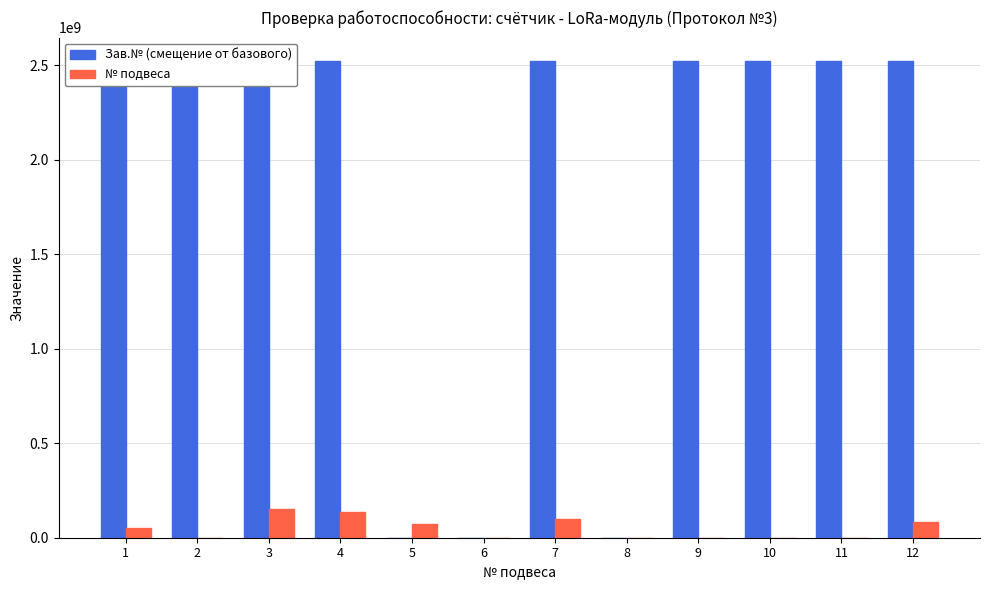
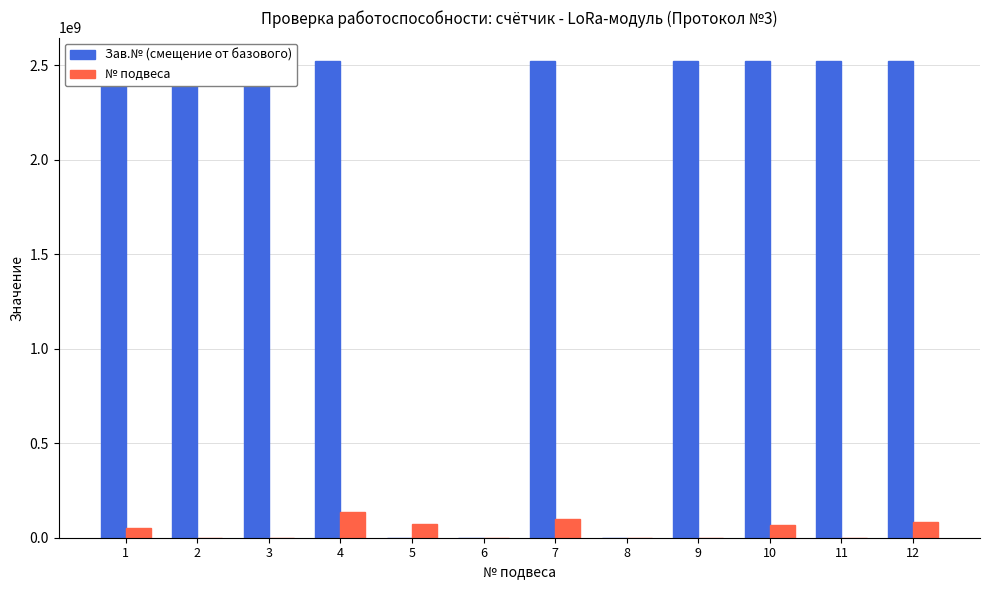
№ подвеса, 3: 150000000 -> 0
№ подвеса, 10: 0 -> 70000000
